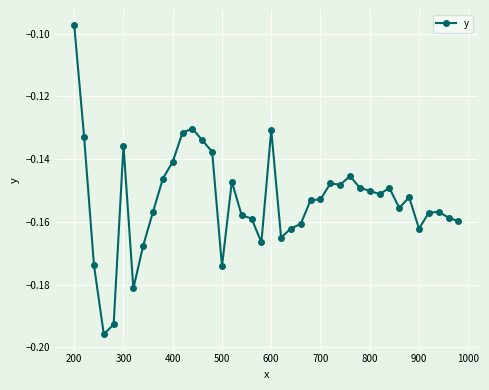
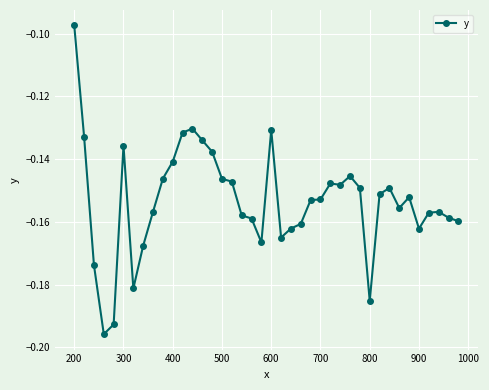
500: -0.174 -> -0.146
800: -0.150 -> -0.185
